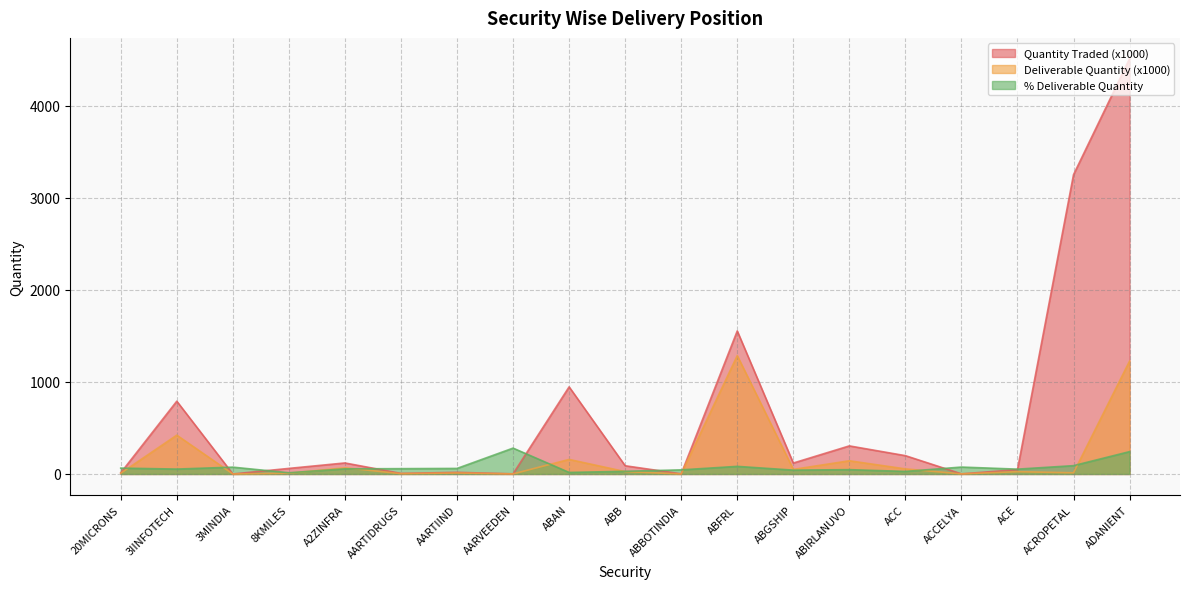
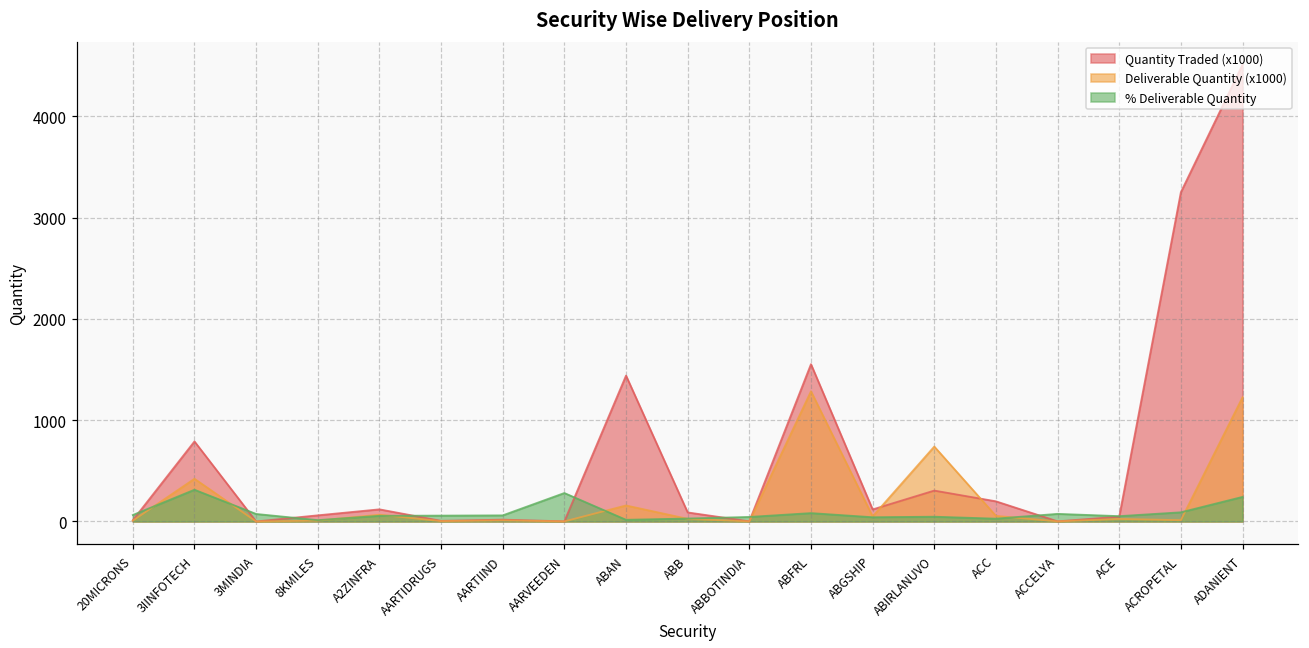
% Deliverable Quantity, 3IINFOTECH: 100 -> 300
Quantity Traded (x1000), ABAN: 900 -> 1400
Deliverable Quantity (x1000), ABIRLANUVO: 100 -> 700
